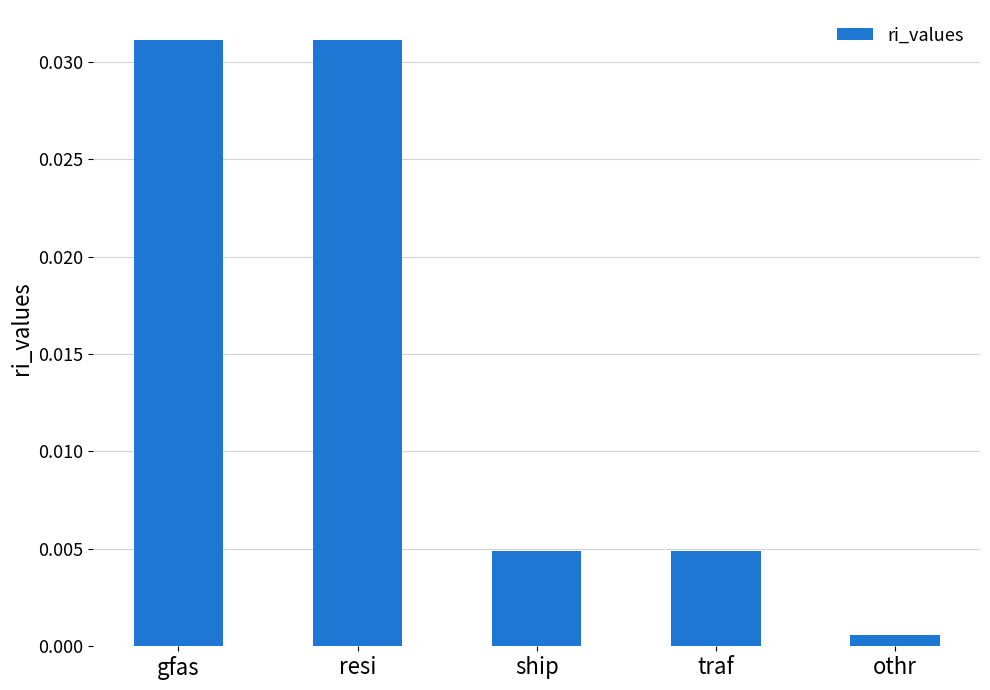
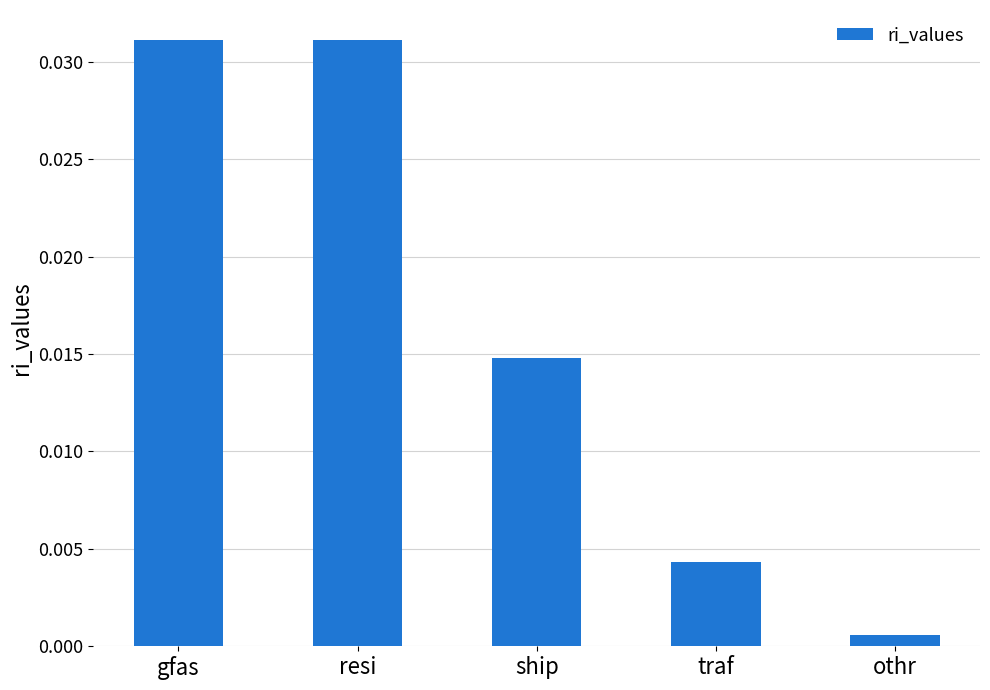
ship: 0.0049 -> 0.0148
traf: 0.0049 -> 0.0043
